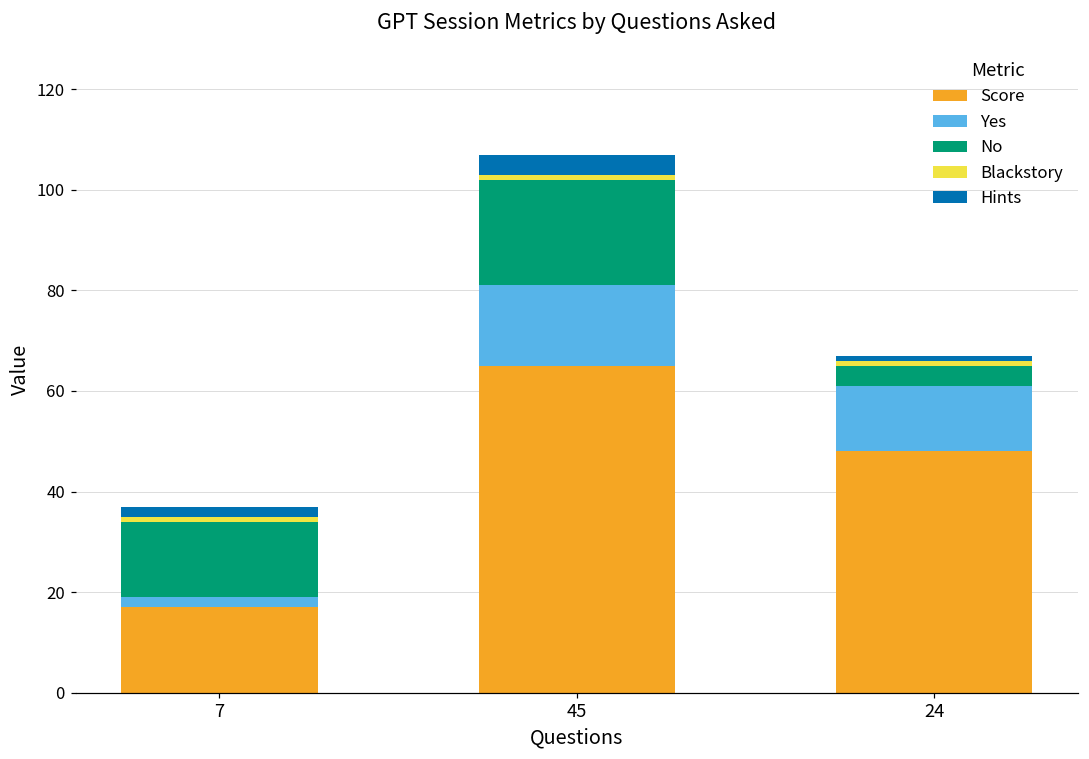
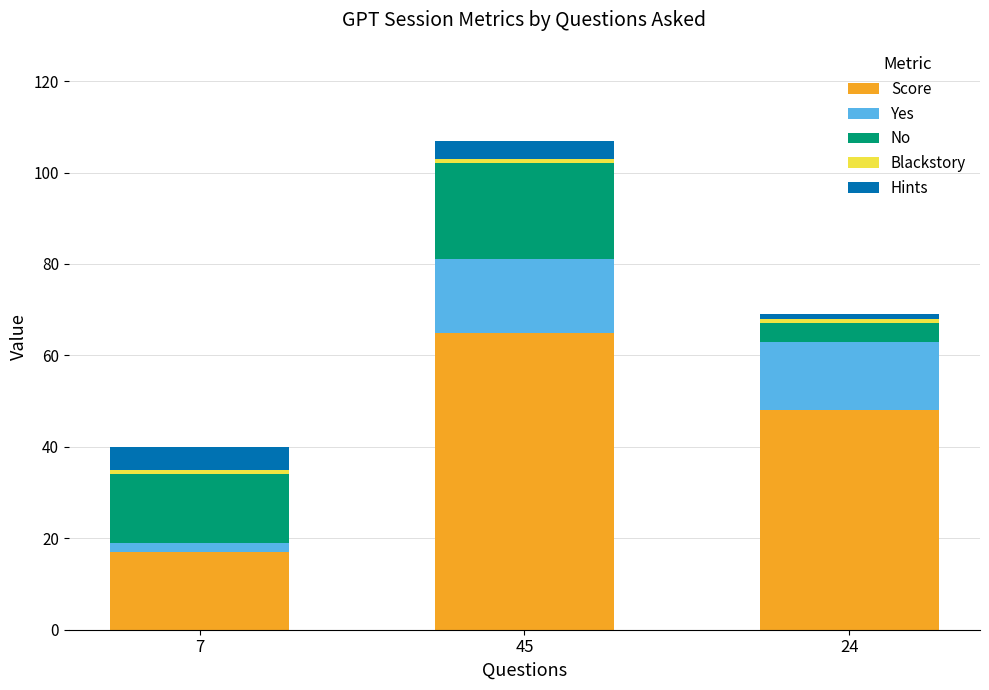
Hints, 7: 2 -> 5
Yes, 24: 13 -> 15
